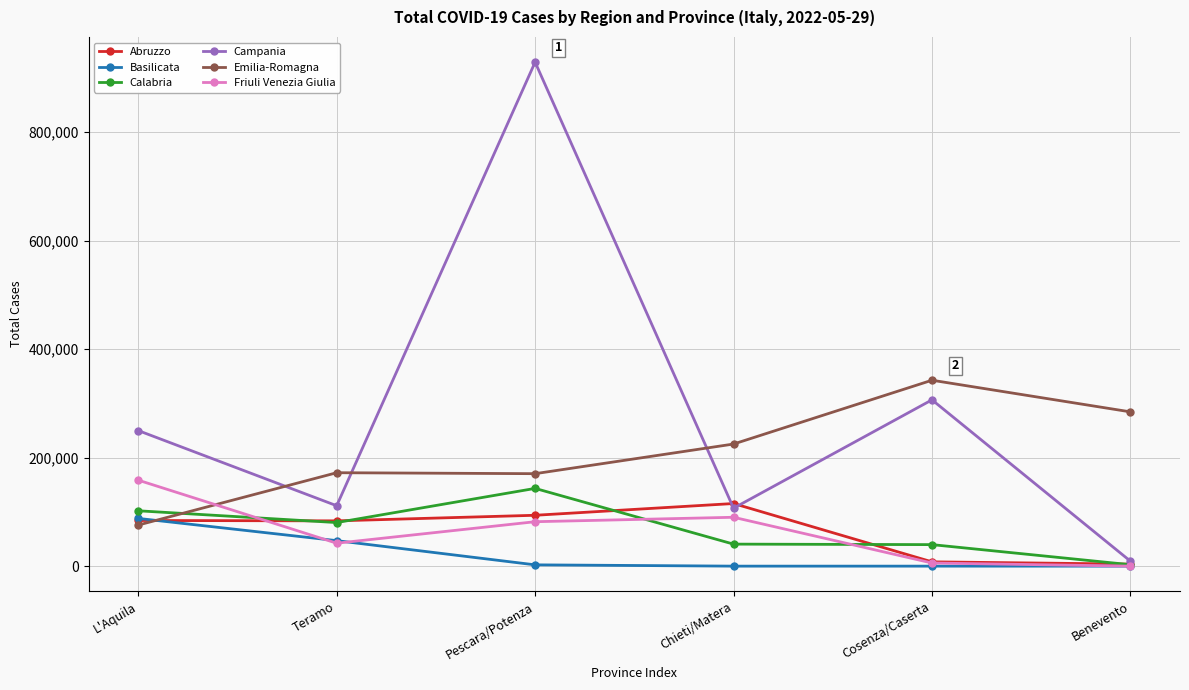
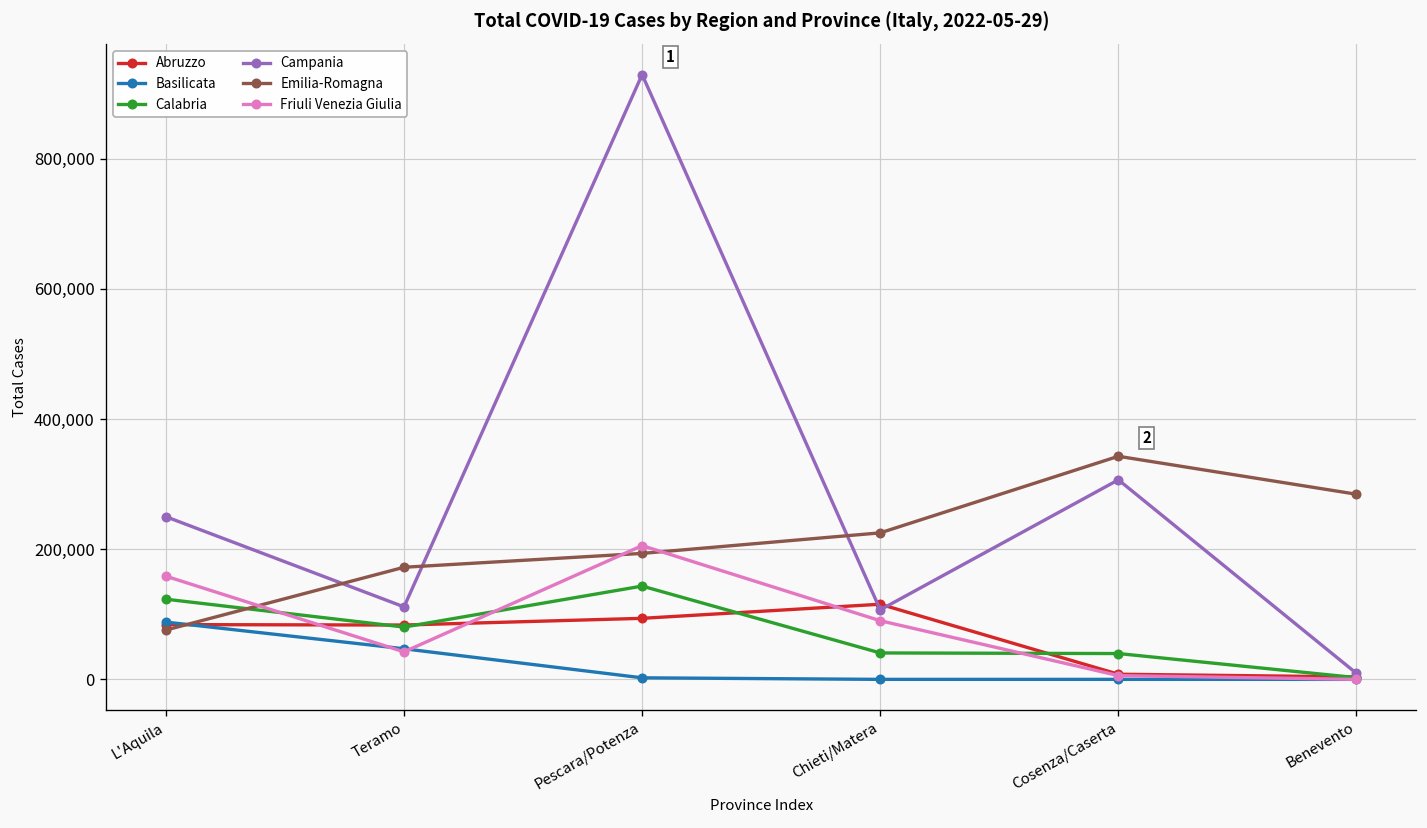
Calabria, L'Aquila: 100,000 -> 120,000
Emilia-Romagna, Pescara/Potenza: 170,000 -> 190,000
Friuli Venezia Giulia, Pescara/Potenza: 80,000 -> 210,000
